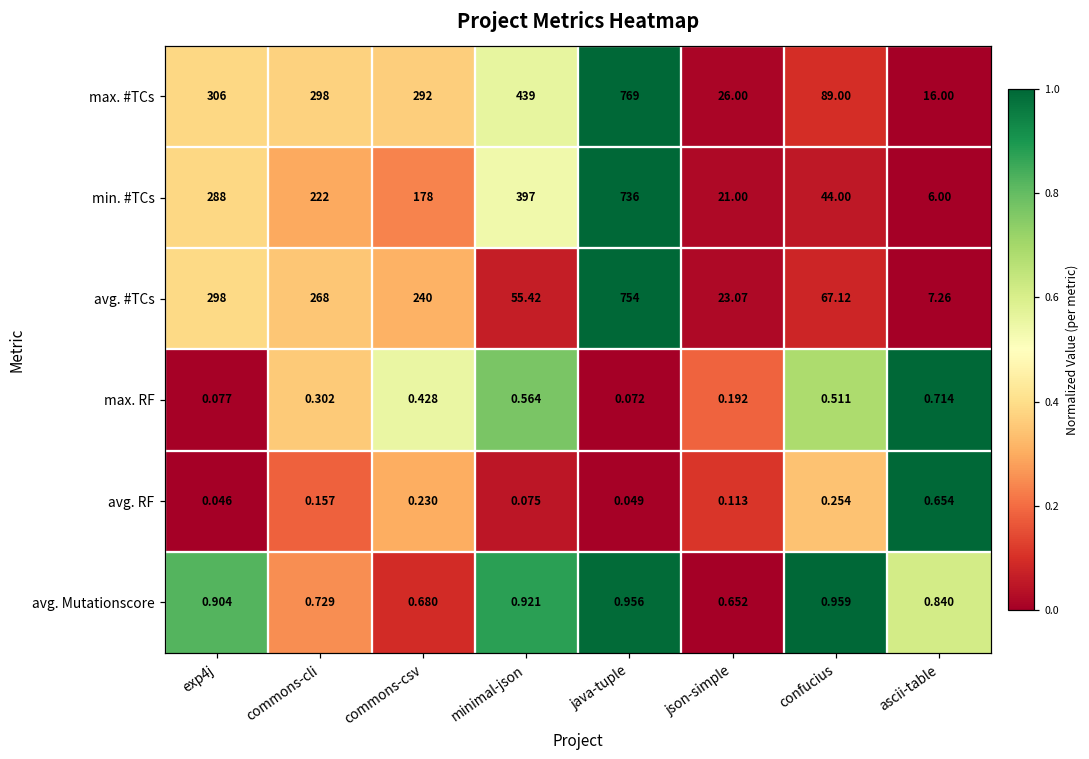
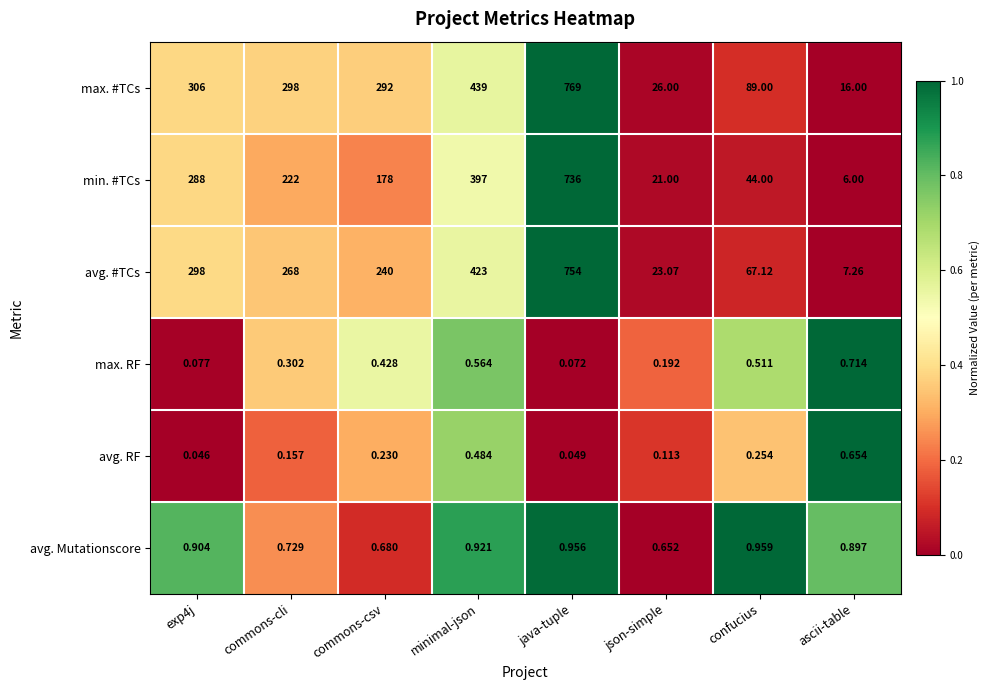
avg. #TCs, minimal-json: 55.42 -> 423
avg. RF, minimal-json: 0.075 -> 0.484
avg. Mutationscore, ascii-table: 0.840 -> 0.897
